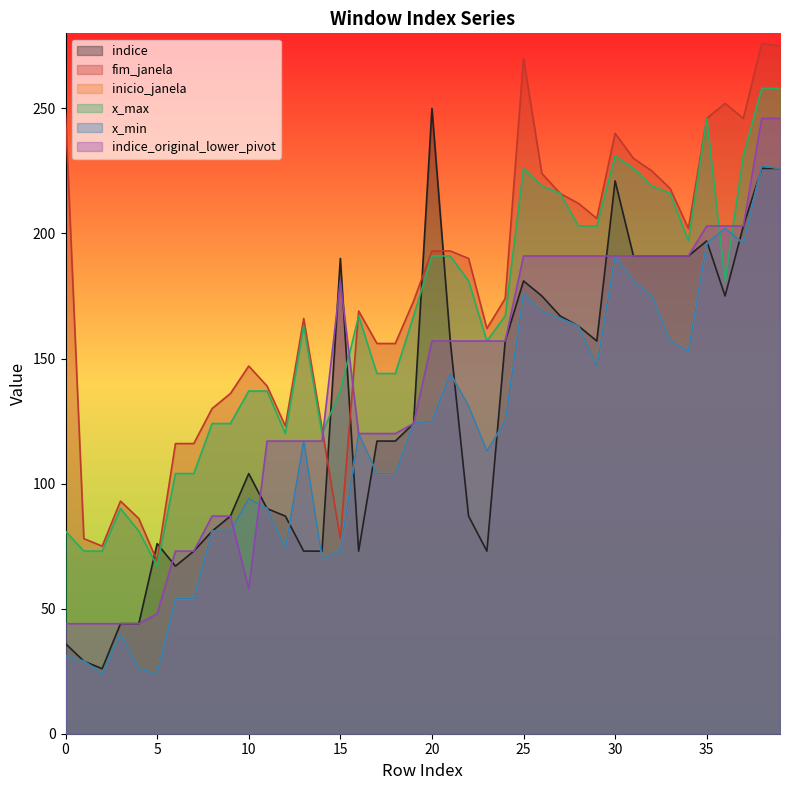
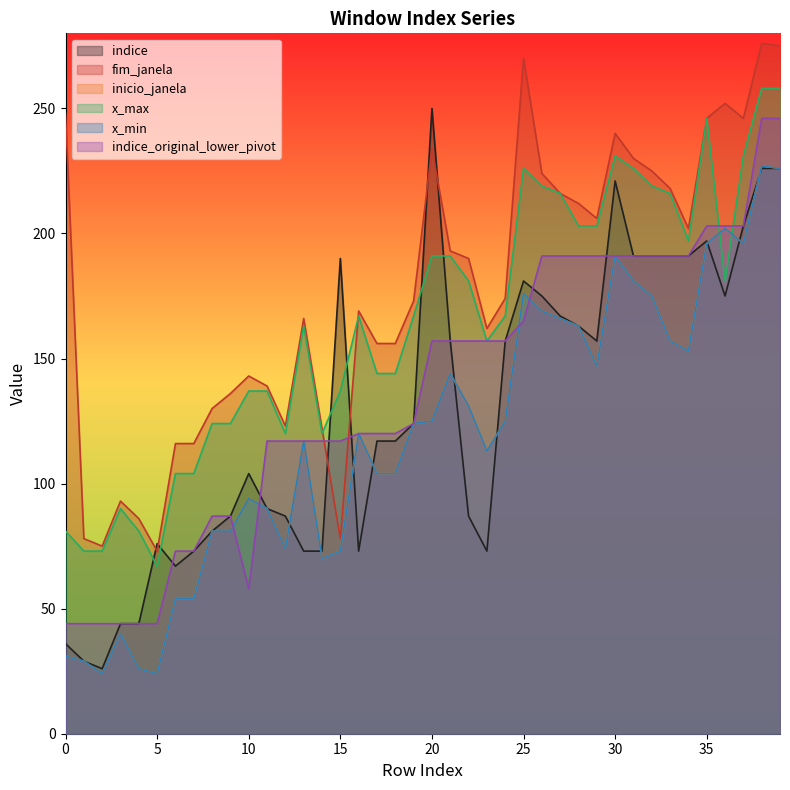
fim_janela, 5: 69 -> 73
indice_original_lower_pivot, 5: 48 -> 44
fim_janela, 10: 147 -> 143
indice_original_lower_pivot, 15: 181 -> 117
fim_janela, 20: 193 -> 234
indice_original_lower_pivot, 25: 191 -> 165
